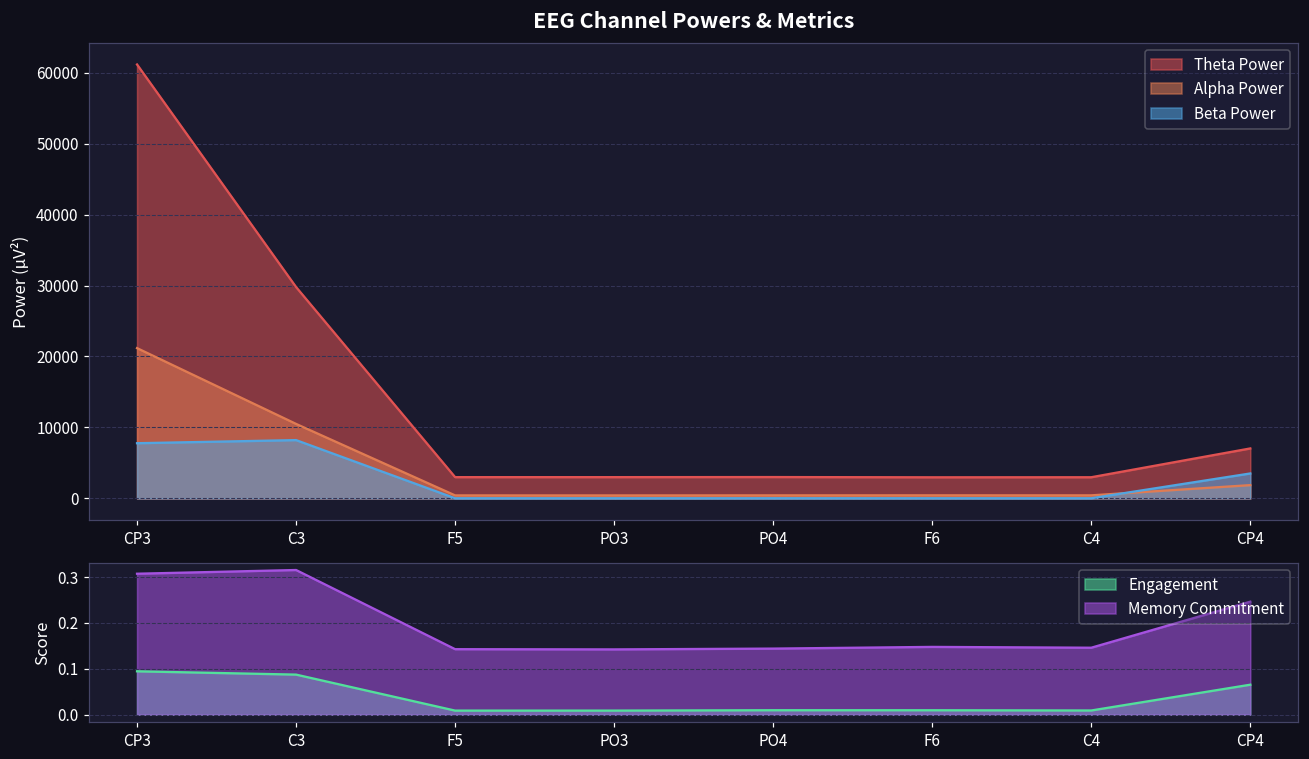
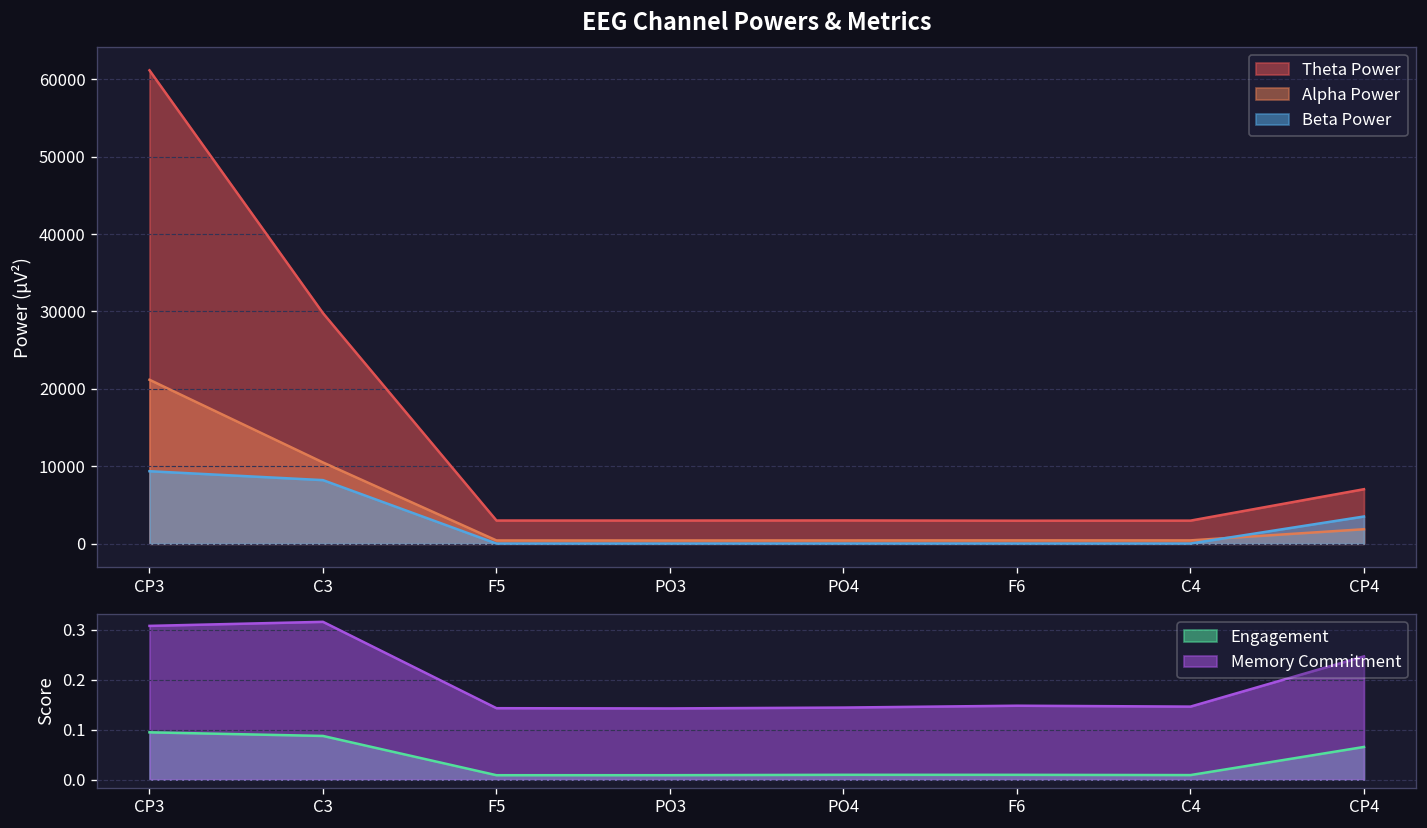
EEG Channel Powers & Metrics, Beta Power, CP3: 8000 -> 9000
